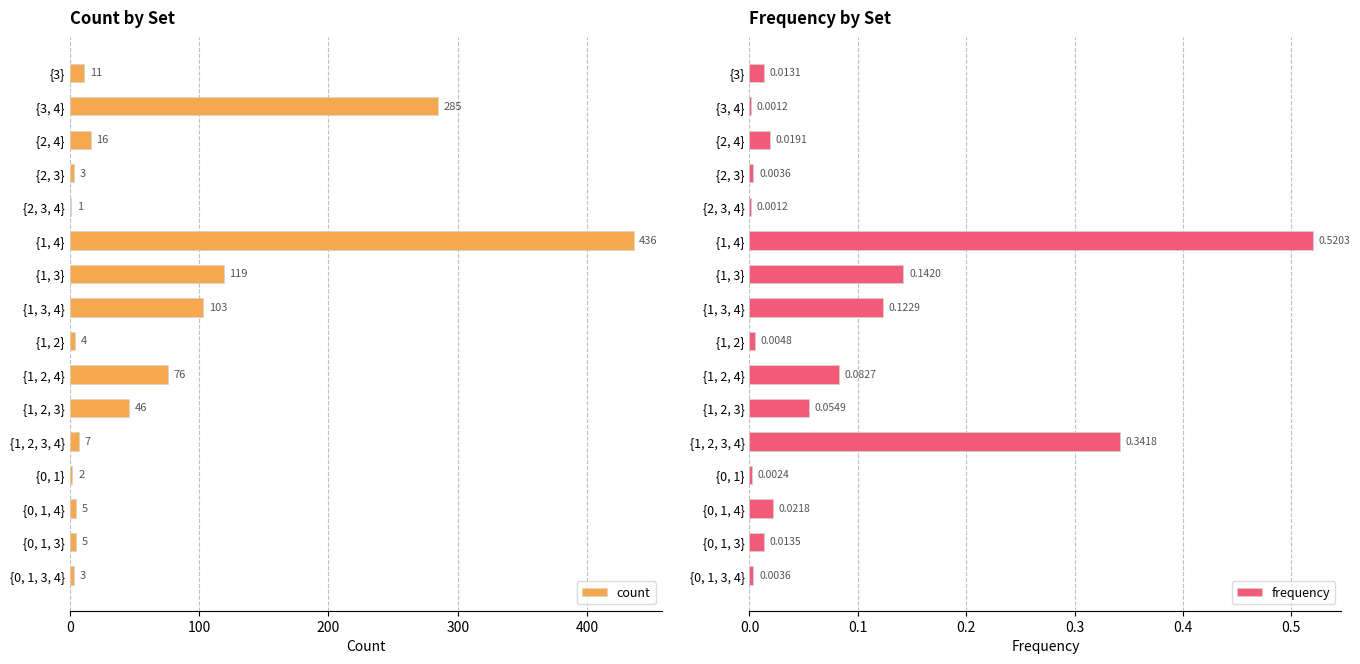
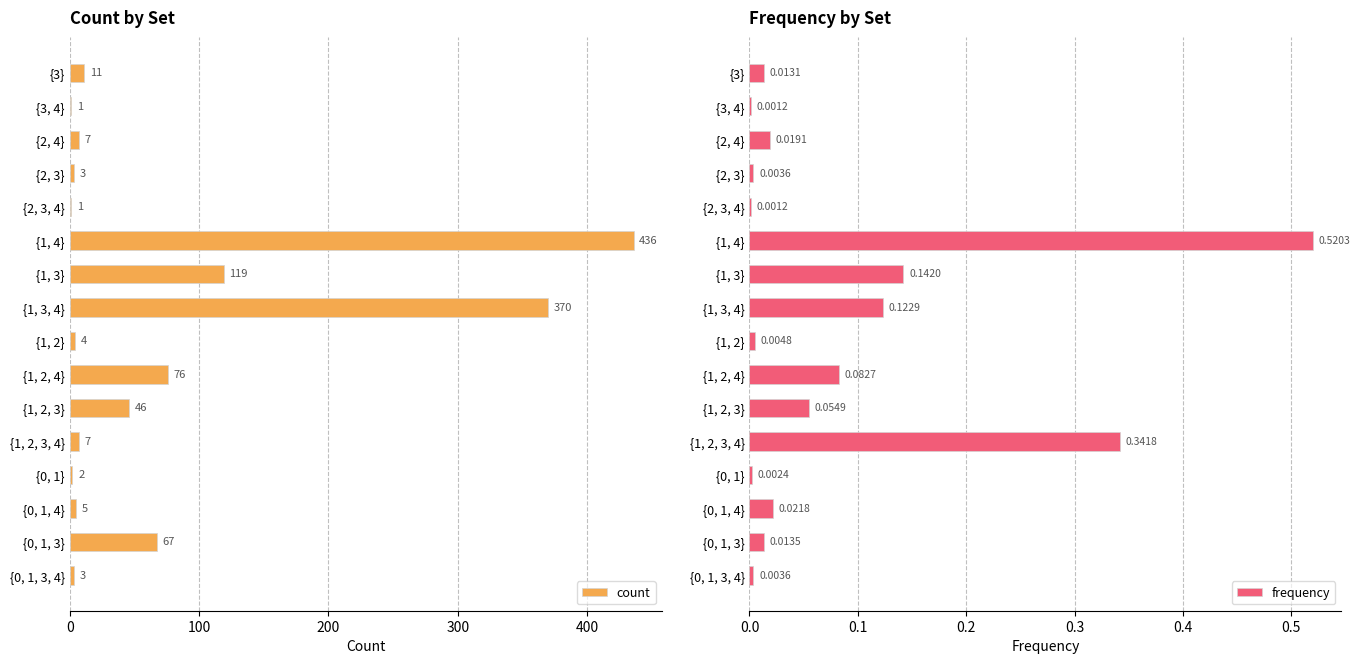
Count by Set, {3, 4}: 285 -> 1
Count by Set, {2, 4}: 16 -> 7
Count by Set, {1, 3, 4}: 103 -> 370
Count by Set, {0, 1, 3}: 5 -> 67
